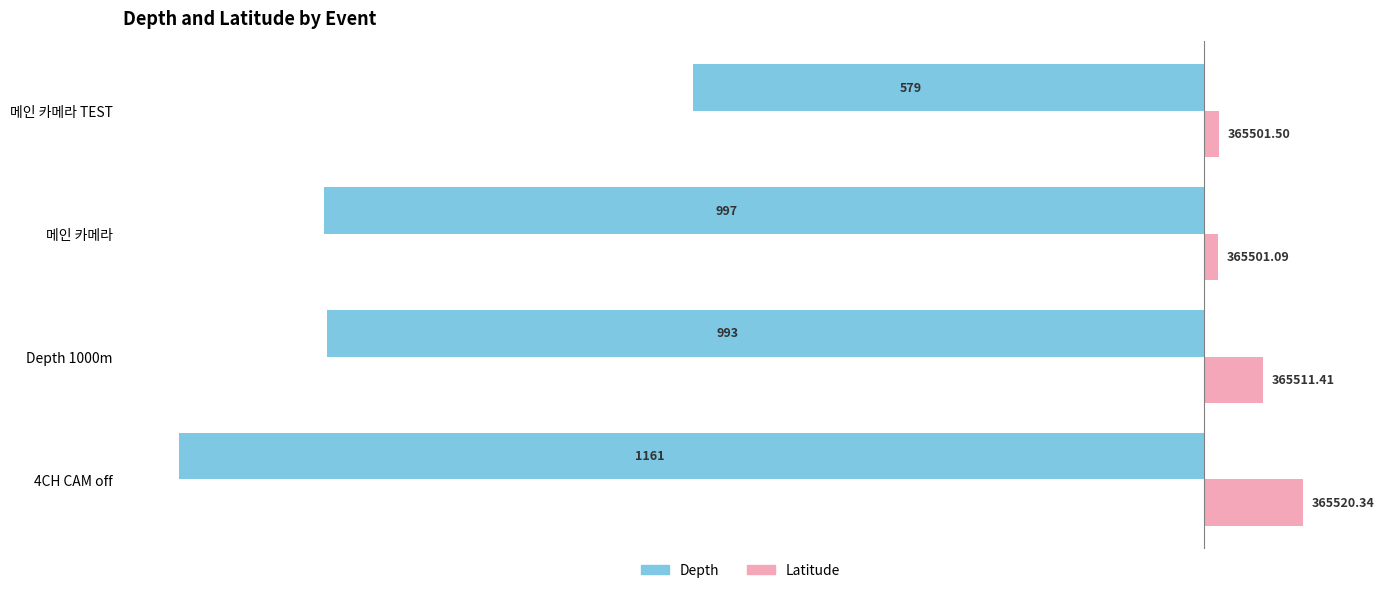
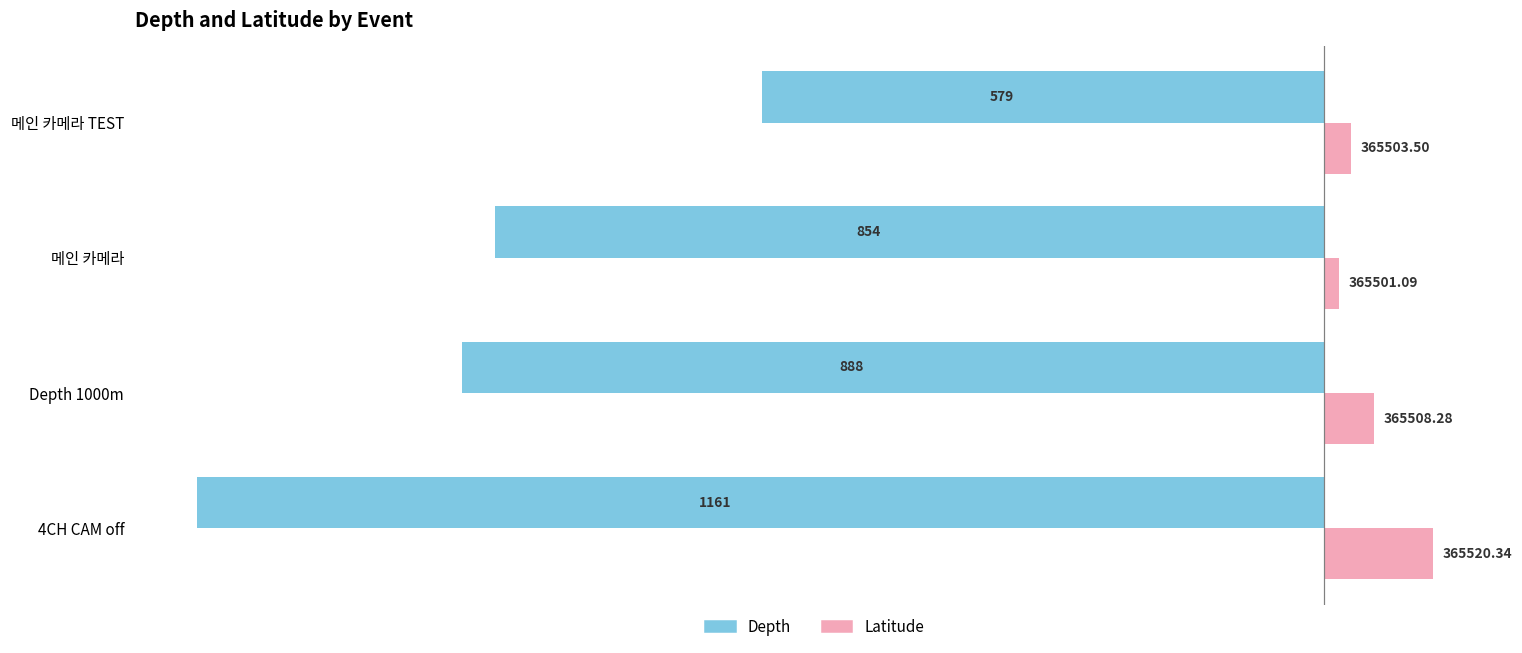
Latitude, 메인 카메라 TEST: 365501.50 -> 365503.50
Depth, 메인 카메라: 997 -> 854
Depth, Depth 1000m: 993 -> 888
Latitude, Depth 1000m: 365511.41 -> 365508.28
